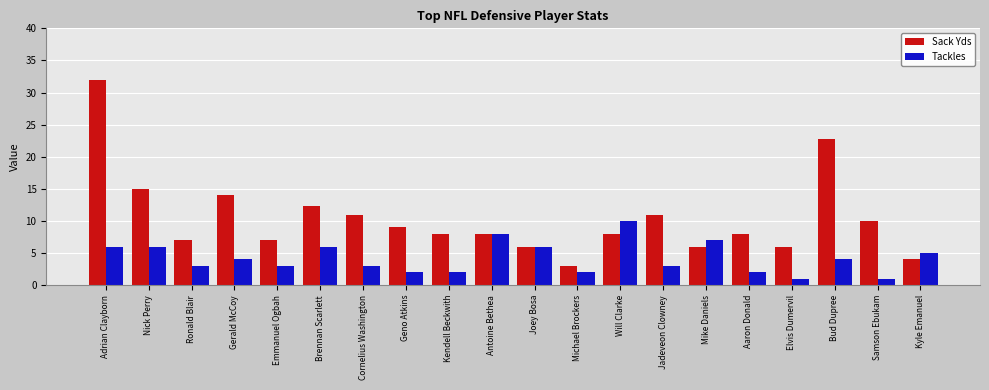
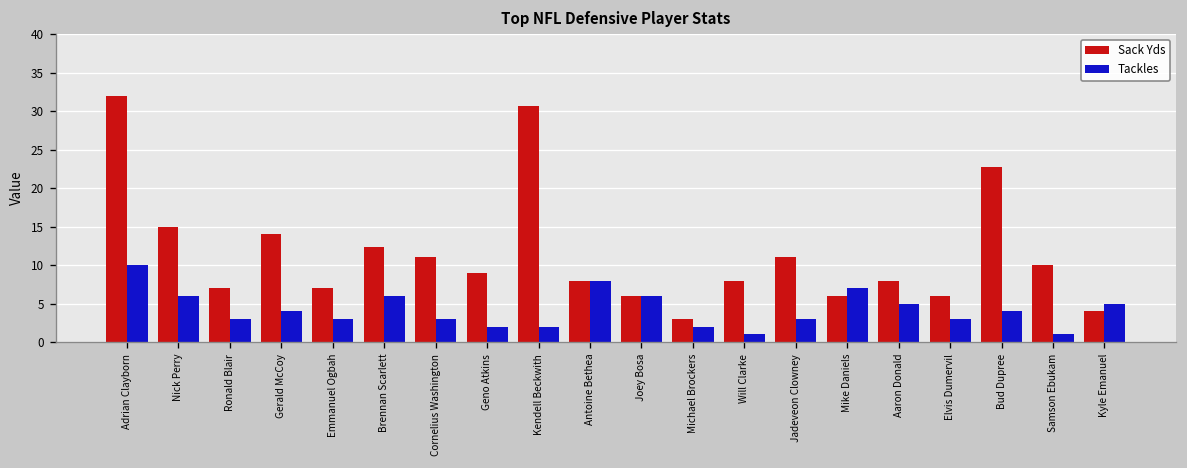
Tackles, Adrian Clayborn: 6 -> 10
Sack Yds, Kendell Beckwith: 8 -> 31
Tackles, Will Clarke: 10 -> 1
Tackles, Aaron Donald: 2 -> 5
Tackles, Elvis Dumervil: 1 -> 3
